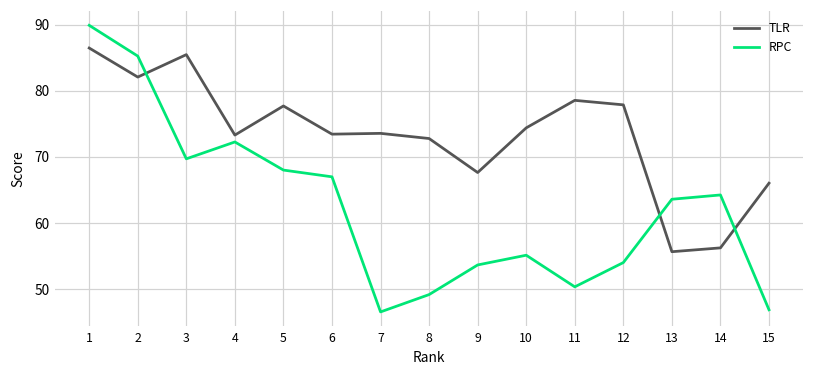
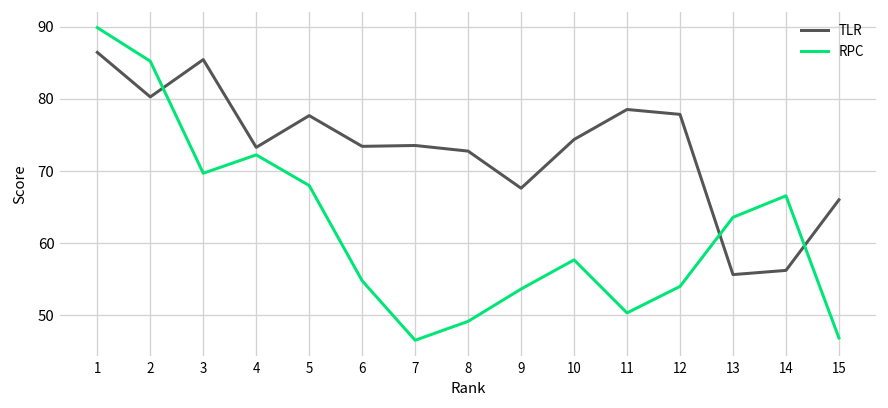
TLR, 2: 82 -> 80
RPC, 6: 67 -> 55
RPC, 10: 55 -> 58
RPC, 14: 64 -> 67
